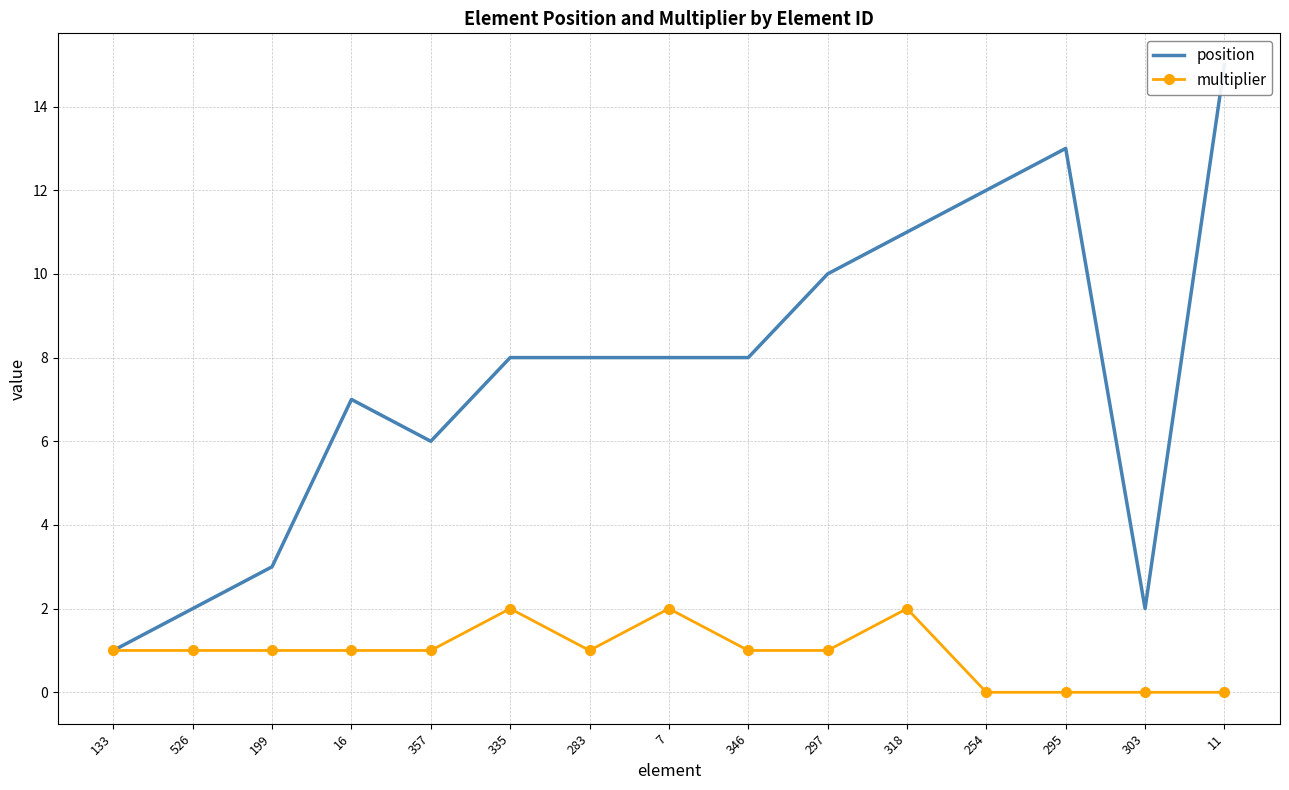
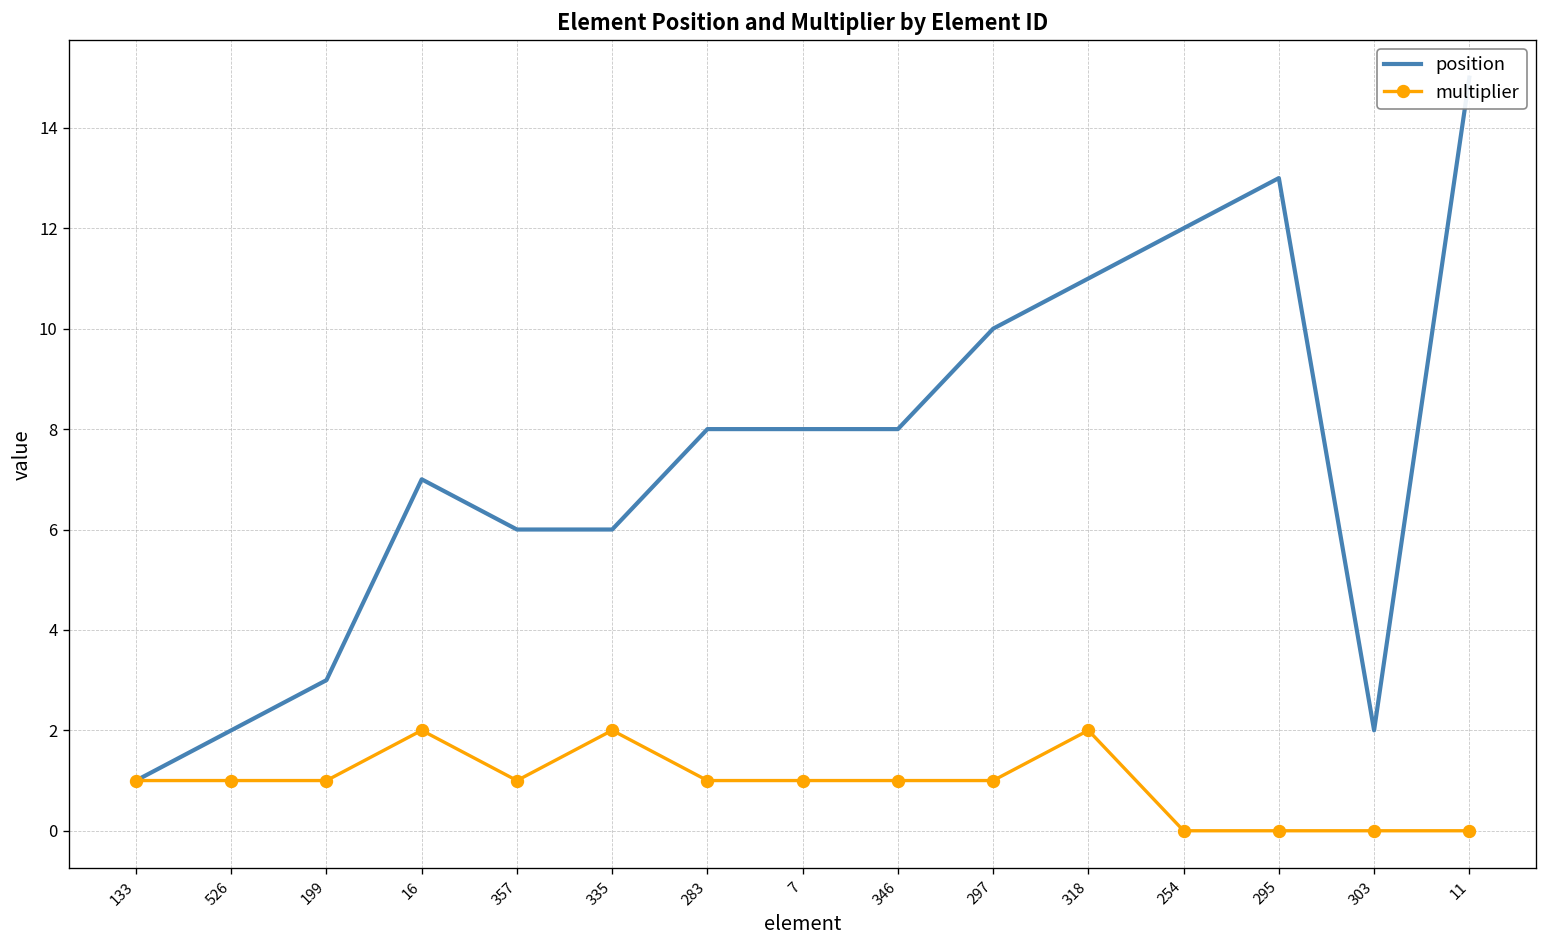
multiplier, 16: 1 -> 2
position, 335: 8 -> 6
multiplier, 7: 2 -> 1
